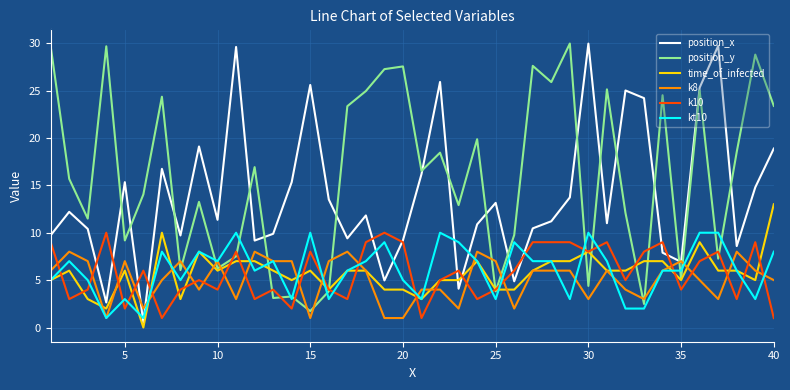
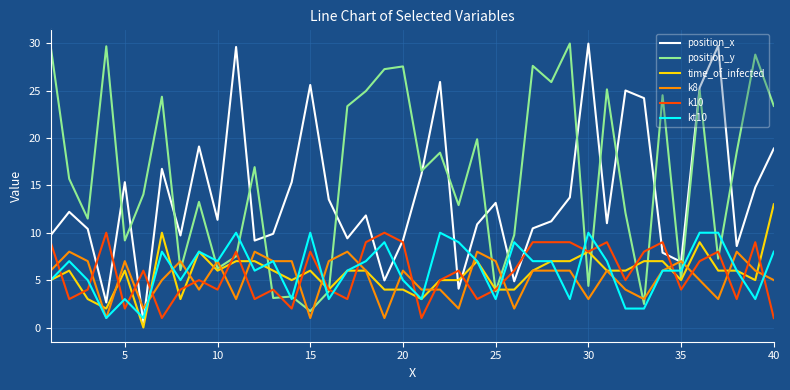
k8, 20: 1 -> 6
